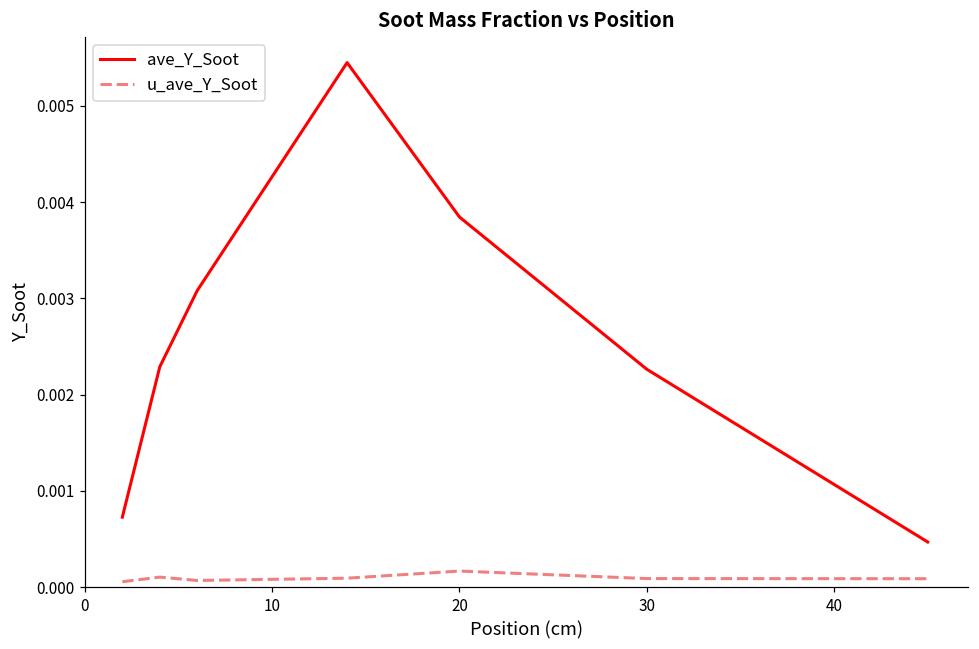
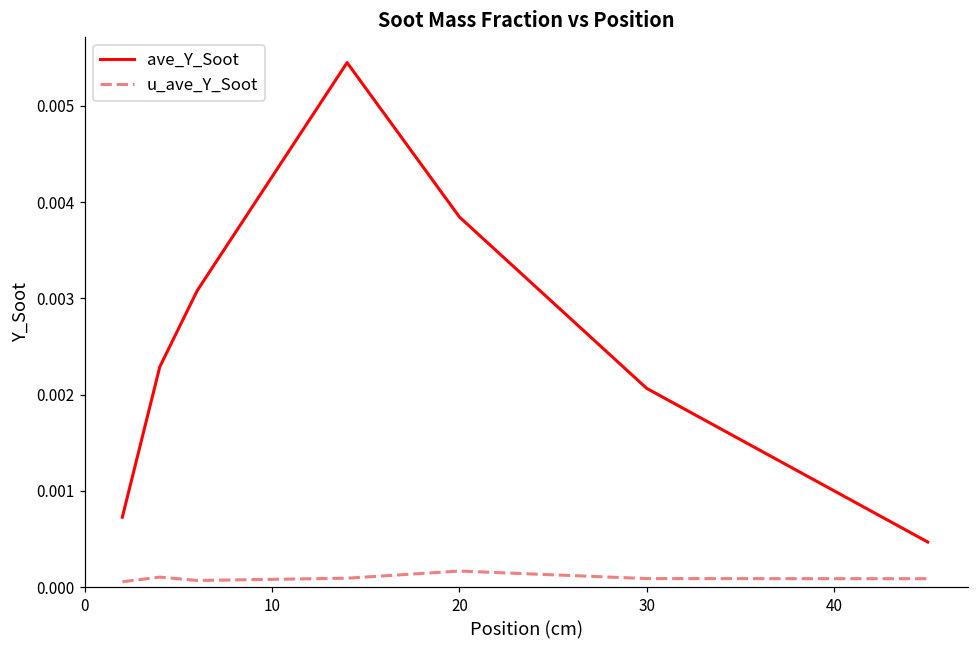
ave_Y_Soot, 30: 0.0023 -> 0.0021
